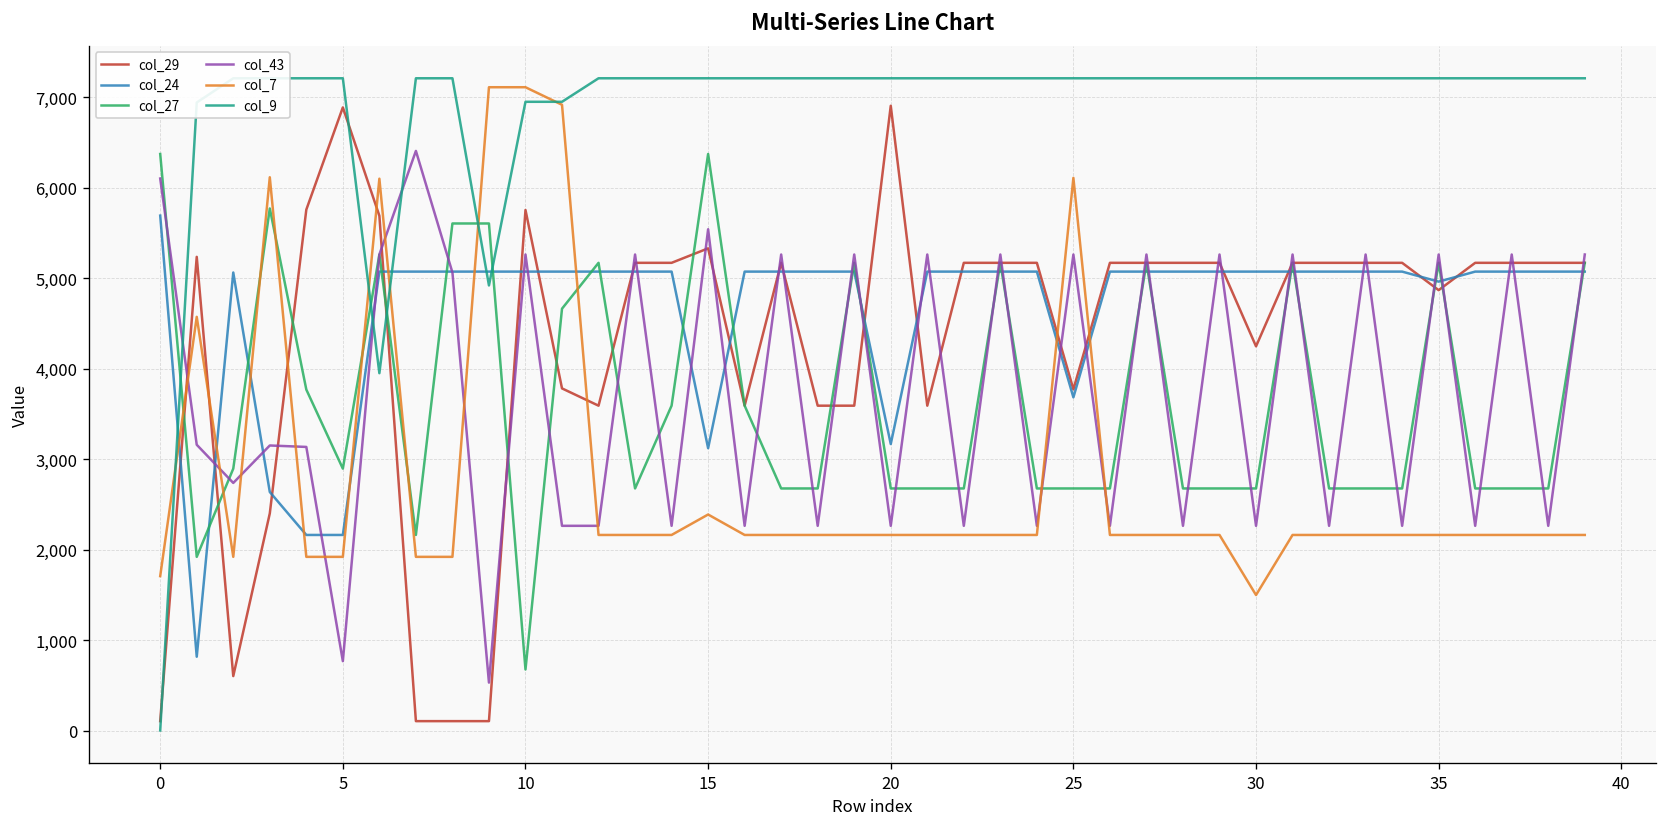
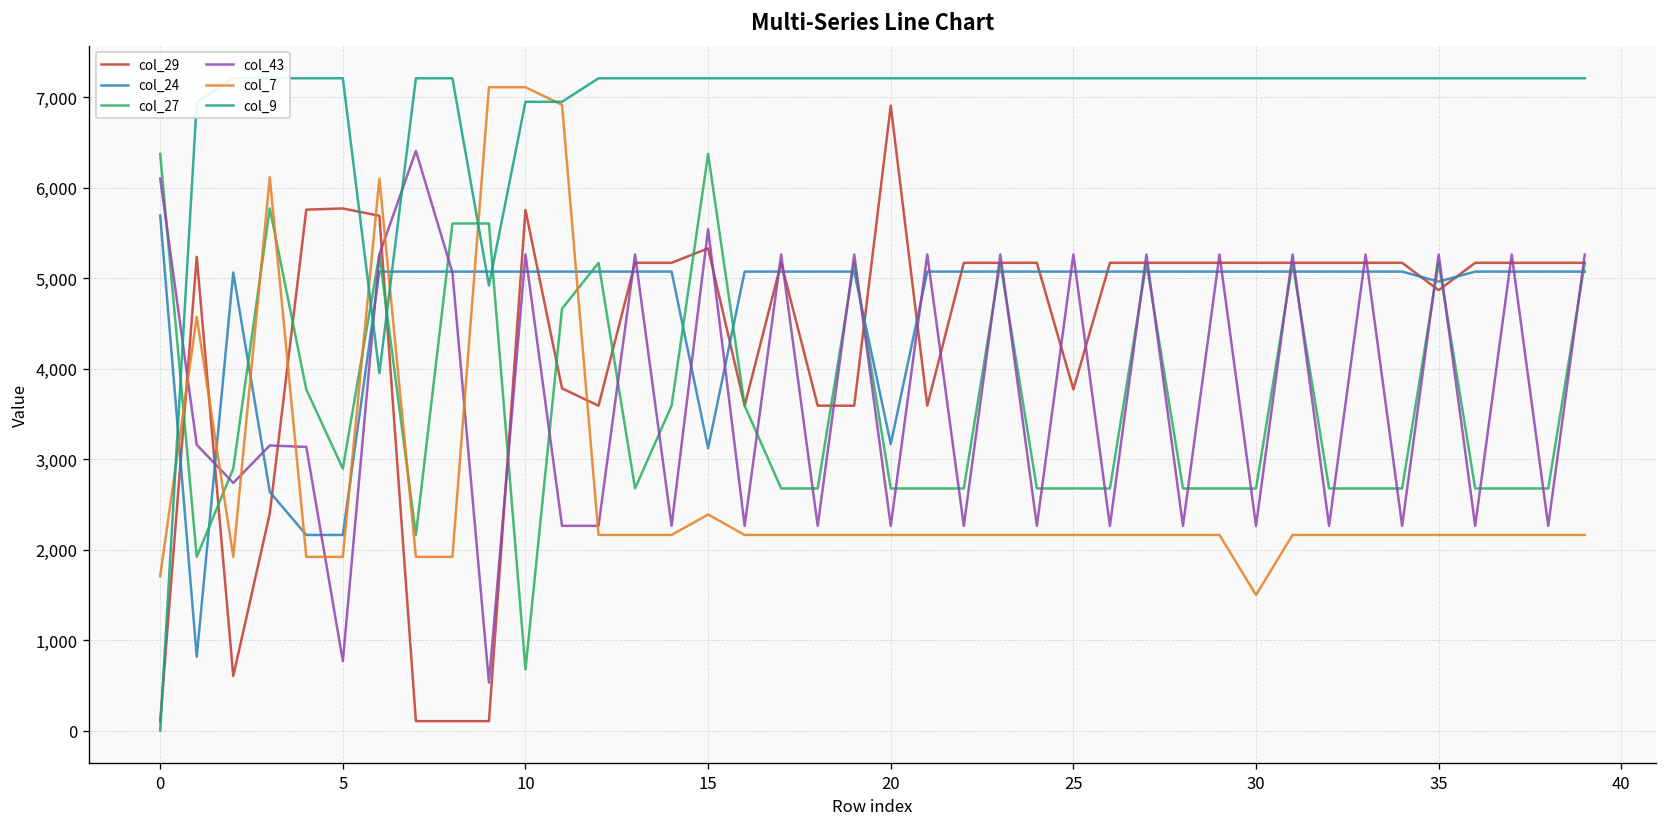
col_29, 5: 6,900 -> 5,800
col_24, 25: 3,700 -> 5,100
col_7, 25: 6,100 -> 2,200
col_29, 30: 4,200 -> 5,200
